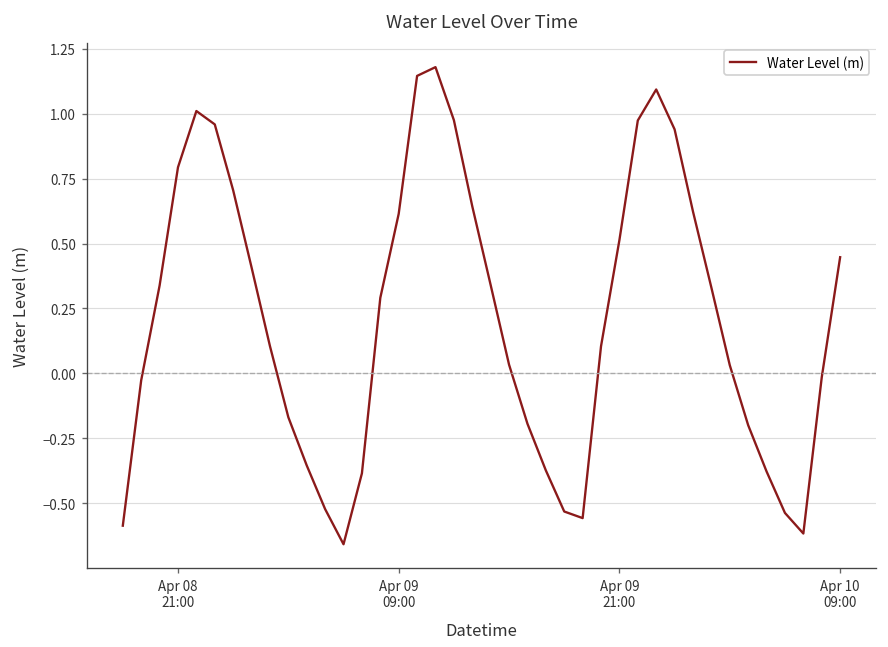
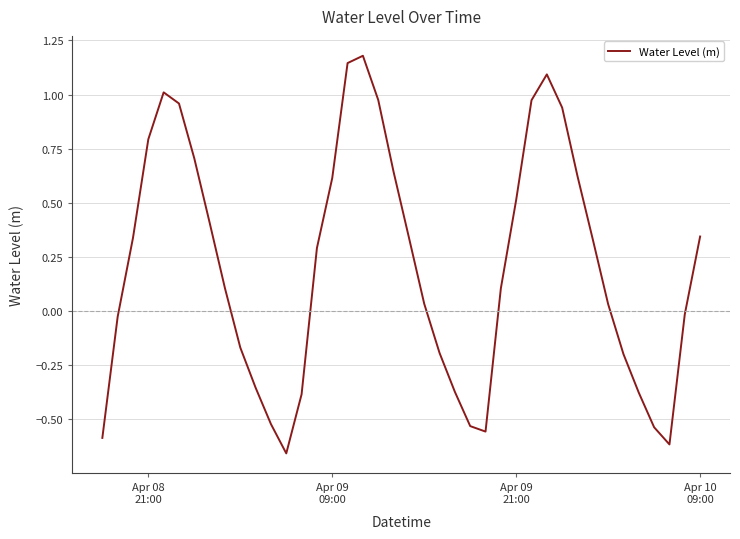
Apr 10 09:00: 0.45 -> 0.34
